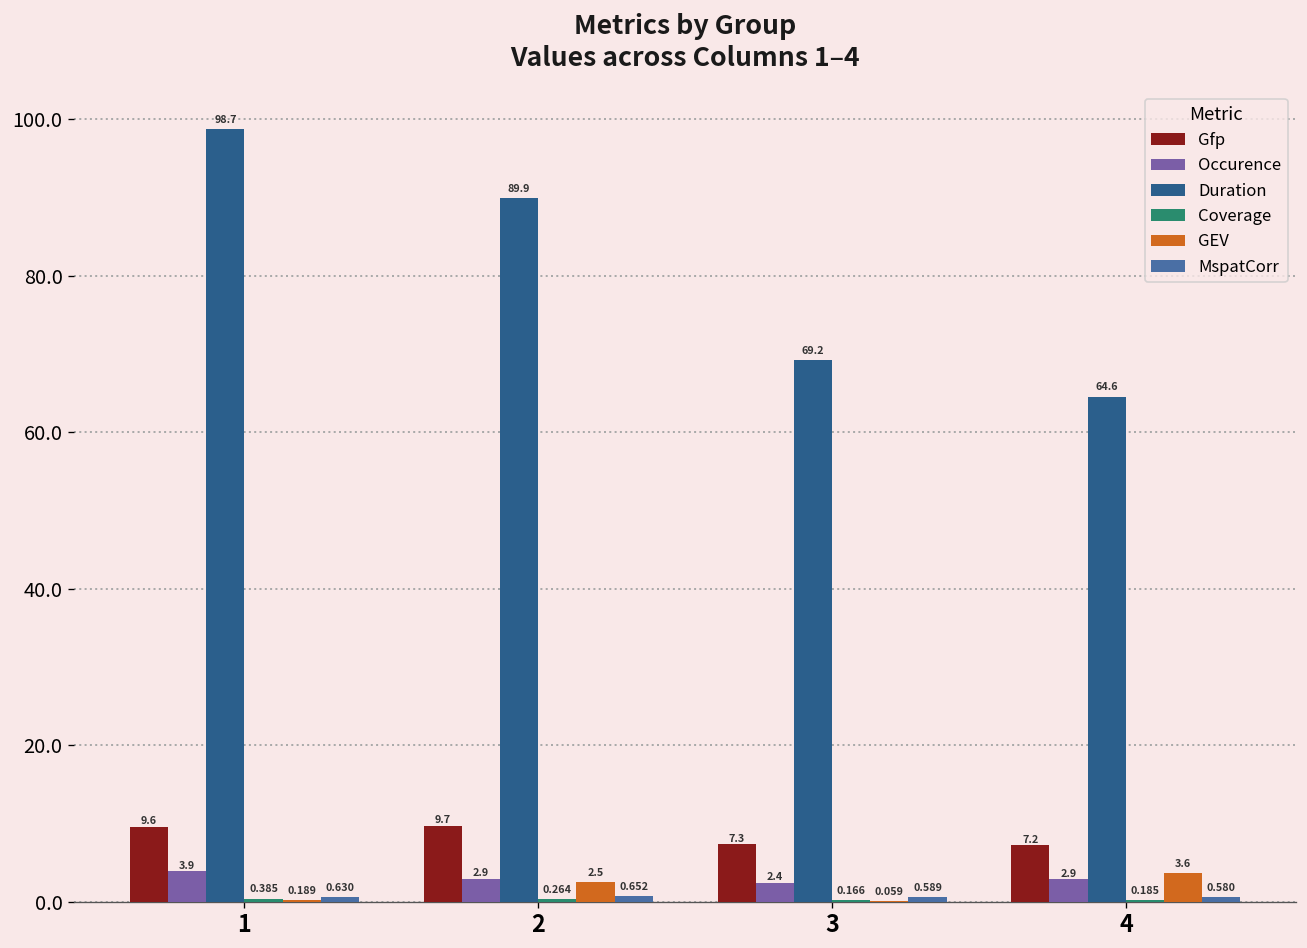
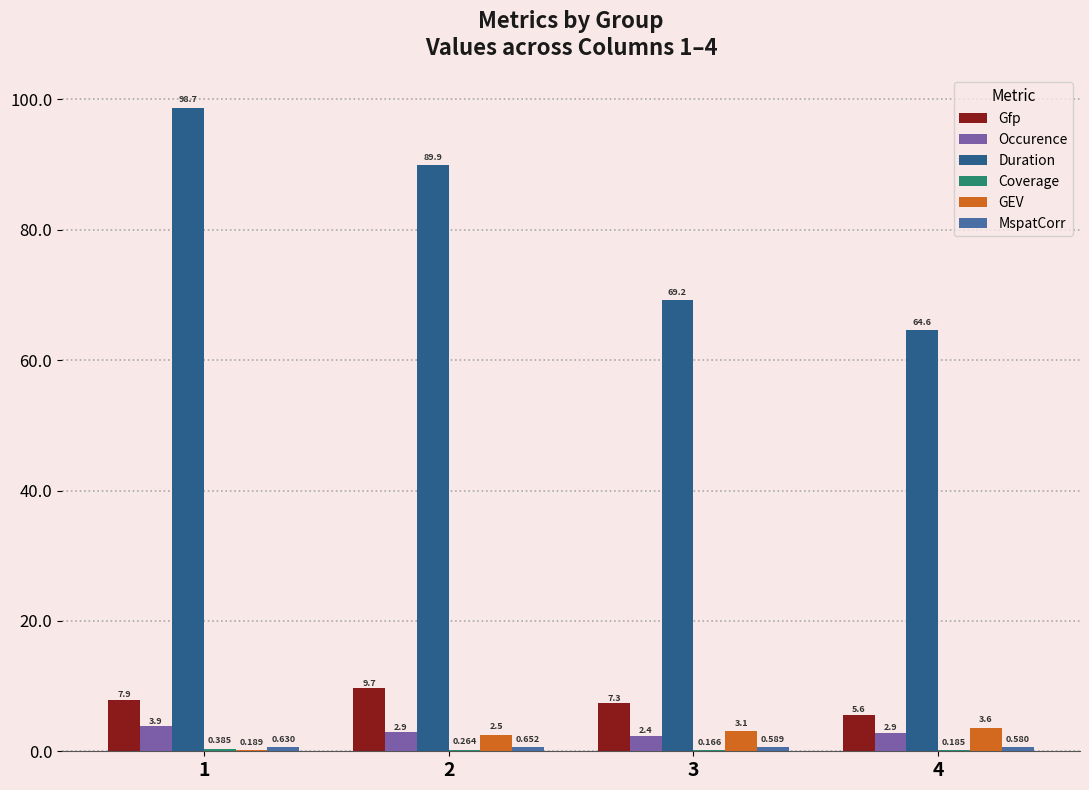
Gfp, 1: 9.6 -> 7.9
GEV, 3: 0.059 -> 3.1
Gfp, 4: 7.2 -> 5.6
